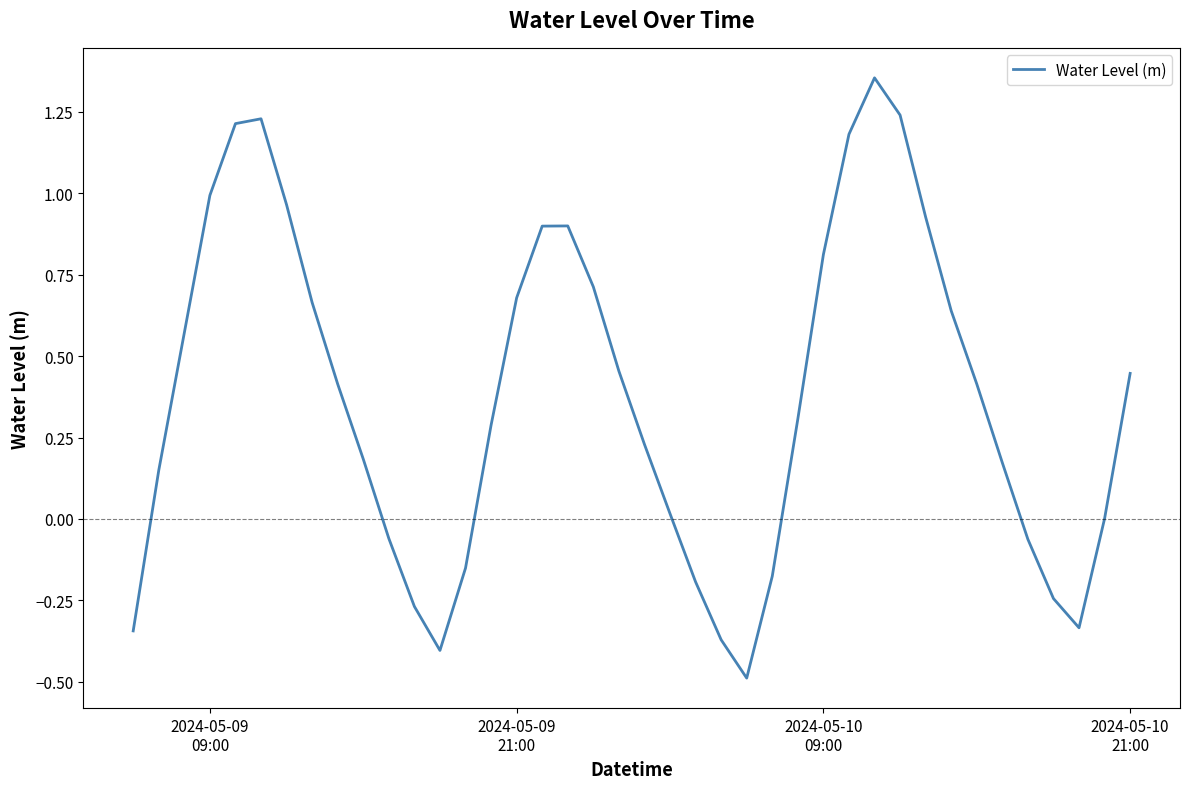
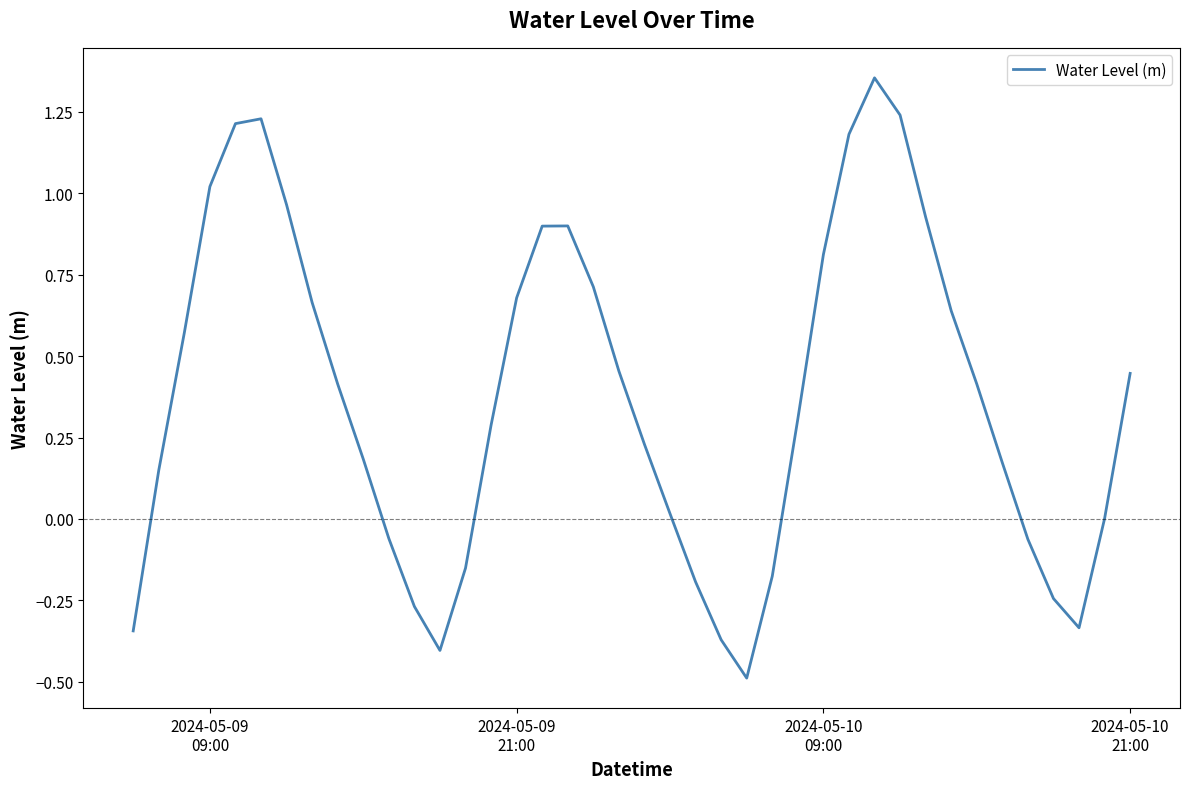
2024-05-09 09:00: 0.99 -> 1.02
